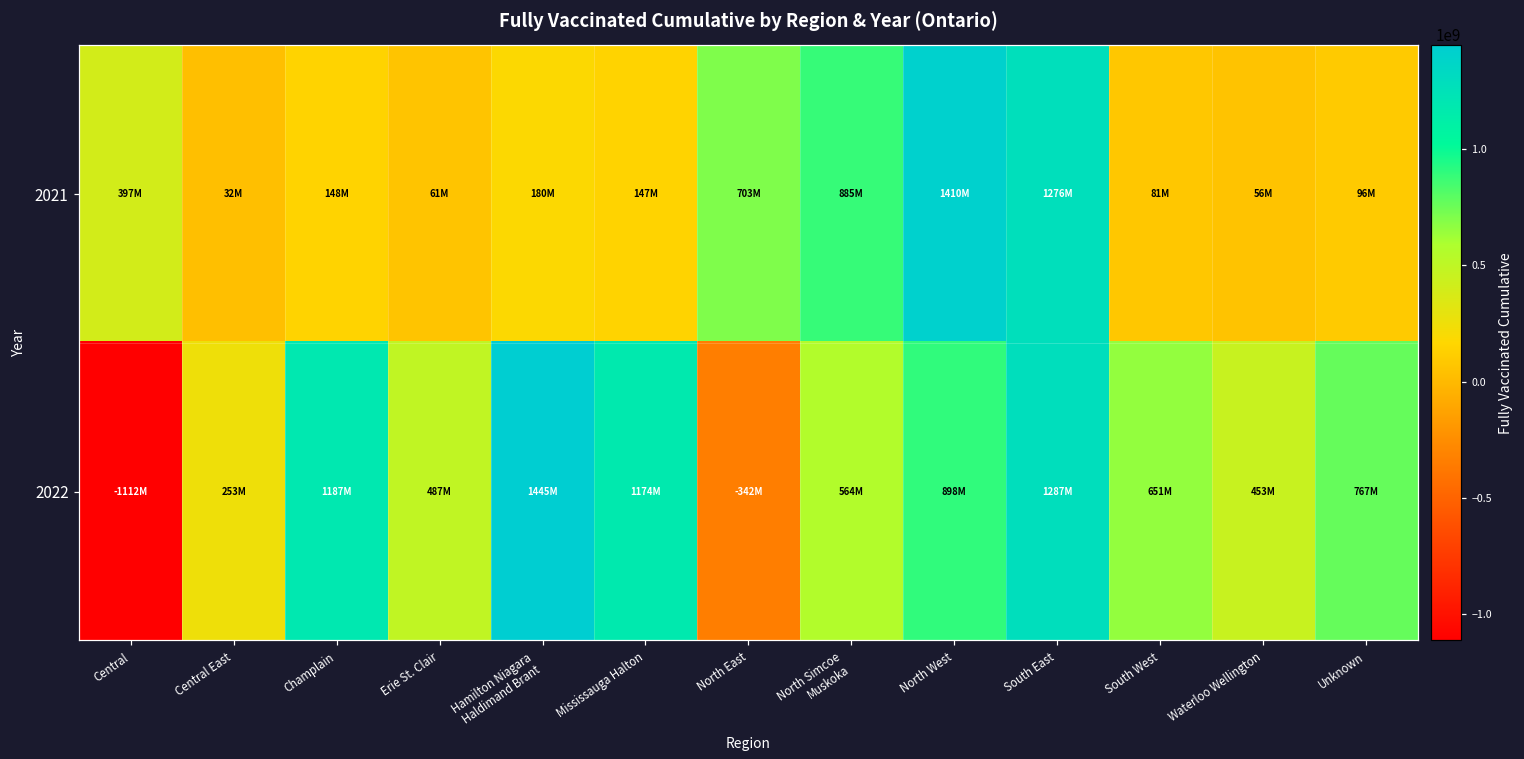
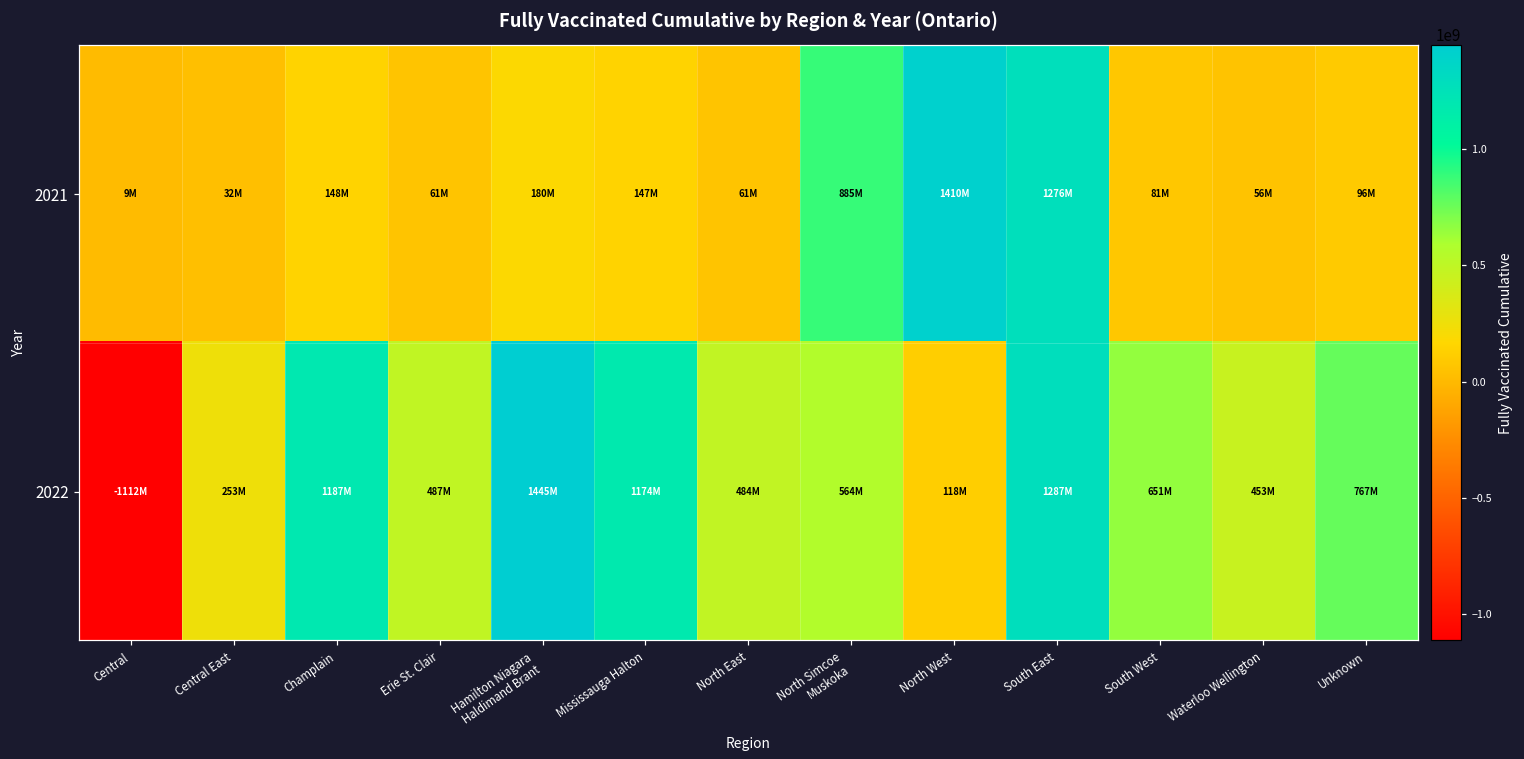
2021, Central: 397M -> 9M
2021, North East: 703M -> 61M
2022, North East: -342M -> 484M
2022, North West: 898M -> 118M
